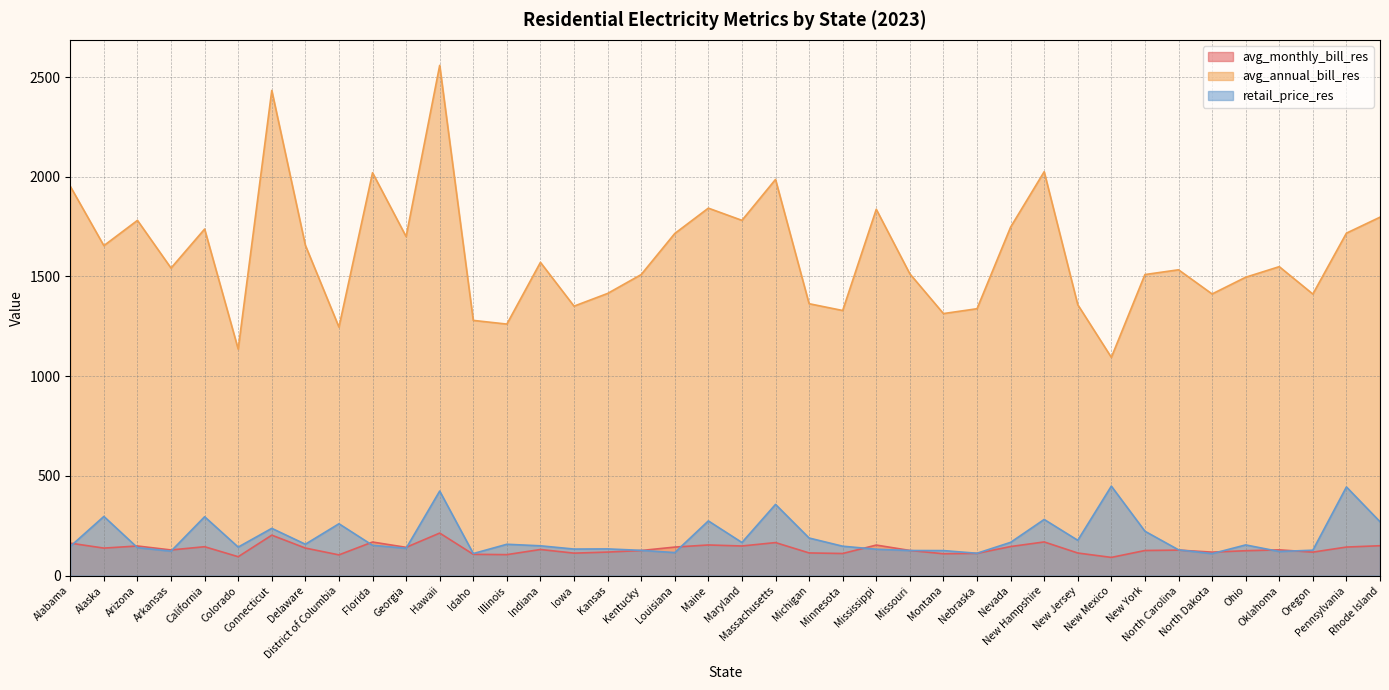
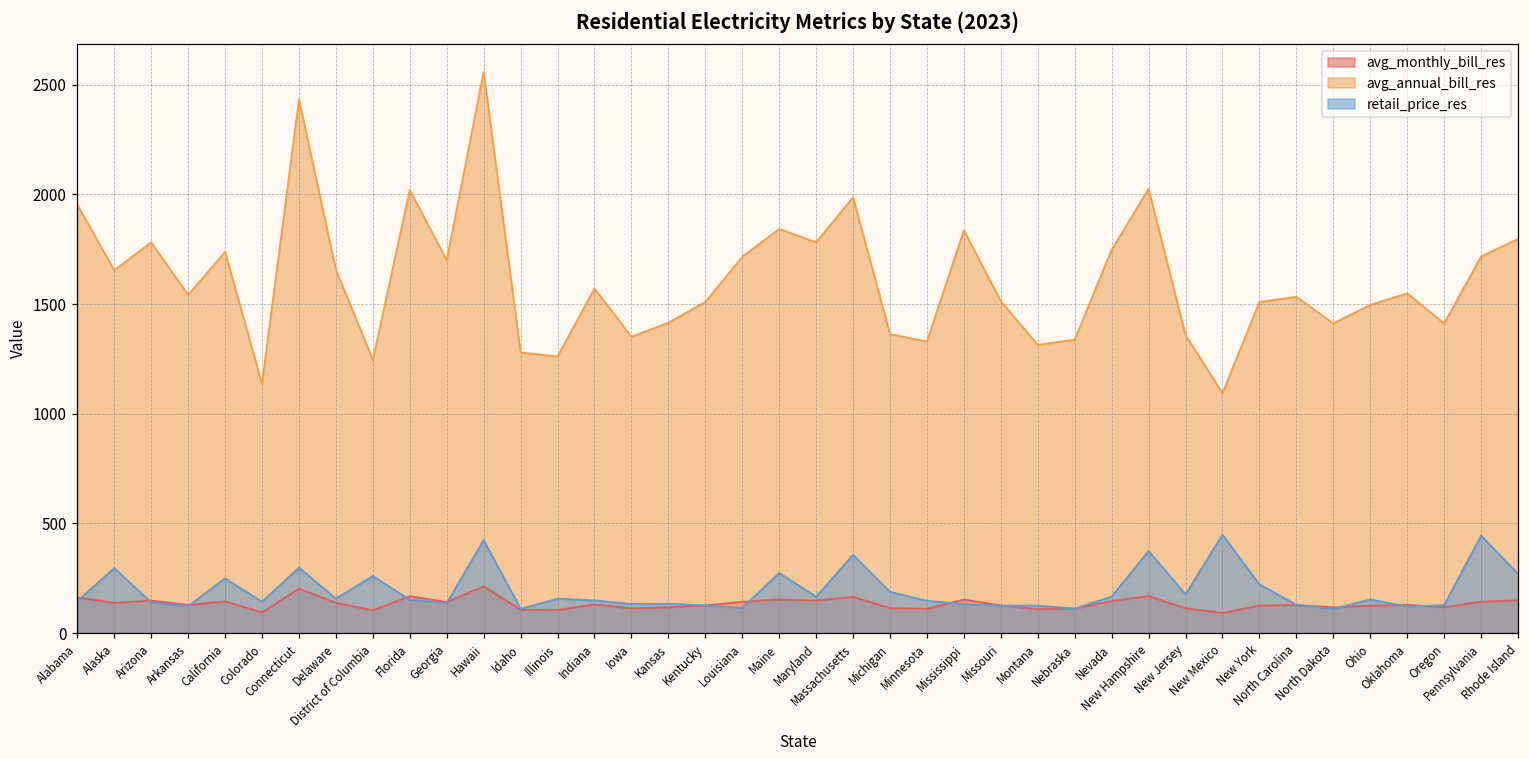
retail_price_res, California: 300 -> 250
retail_price_res, Connecticut: 240 -> 300
retail_price_res, New Hampshire: 280 -> 370
